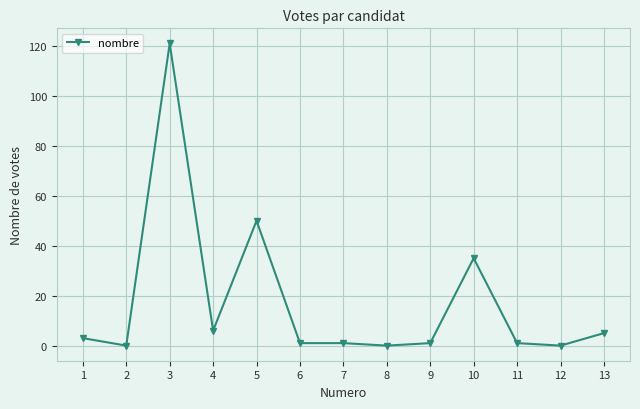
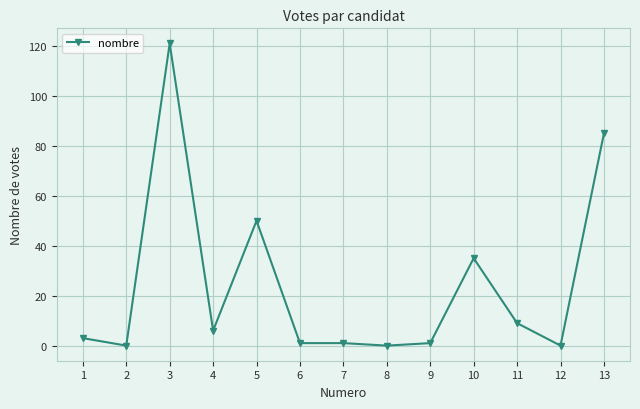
11: 1 -> 9
13: 5 -> 85
